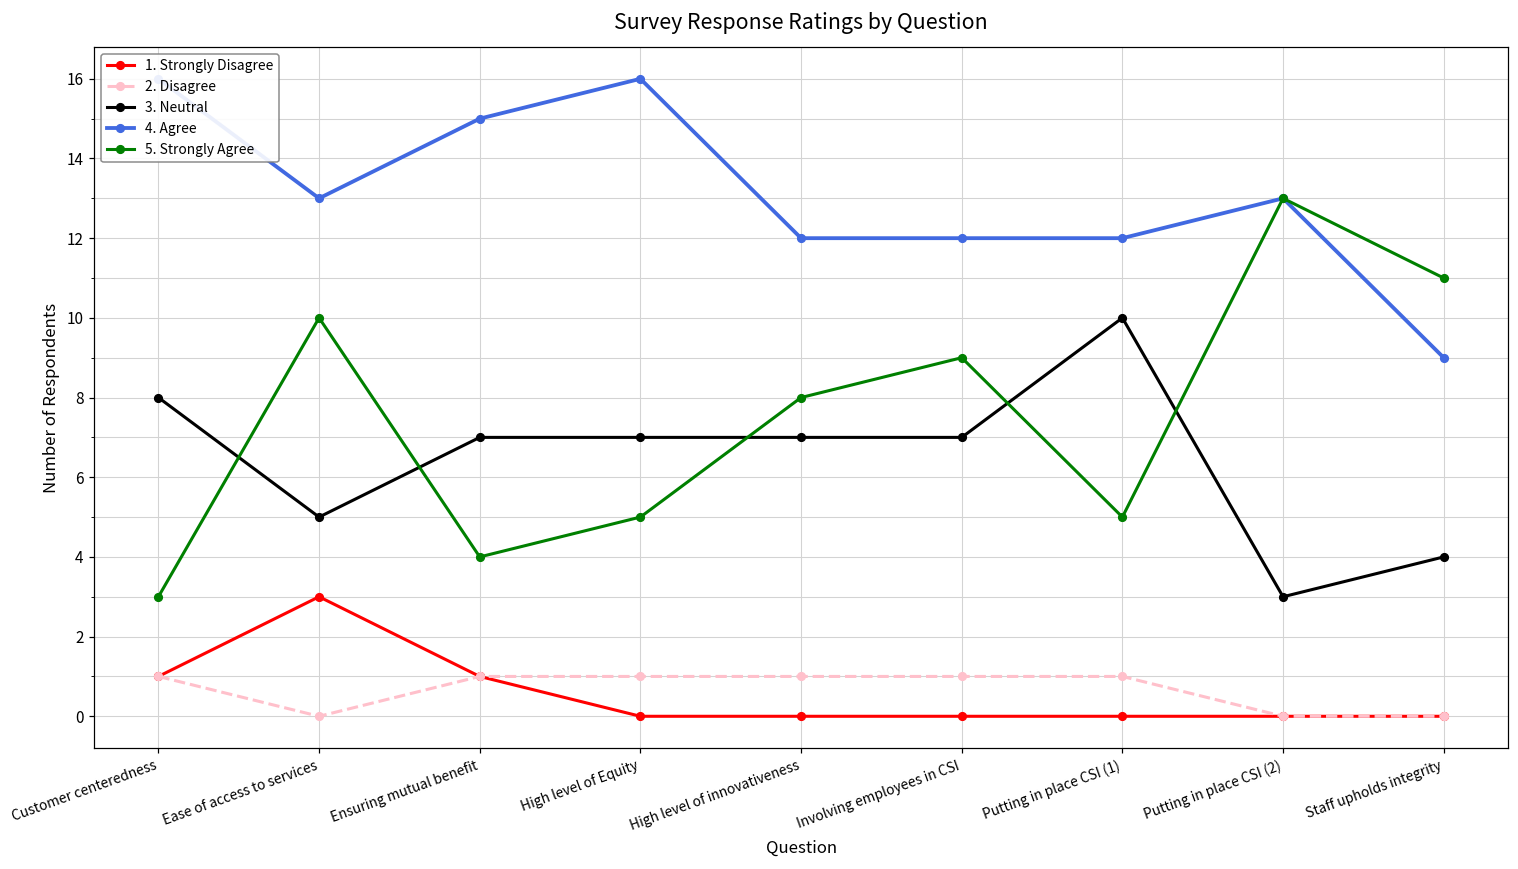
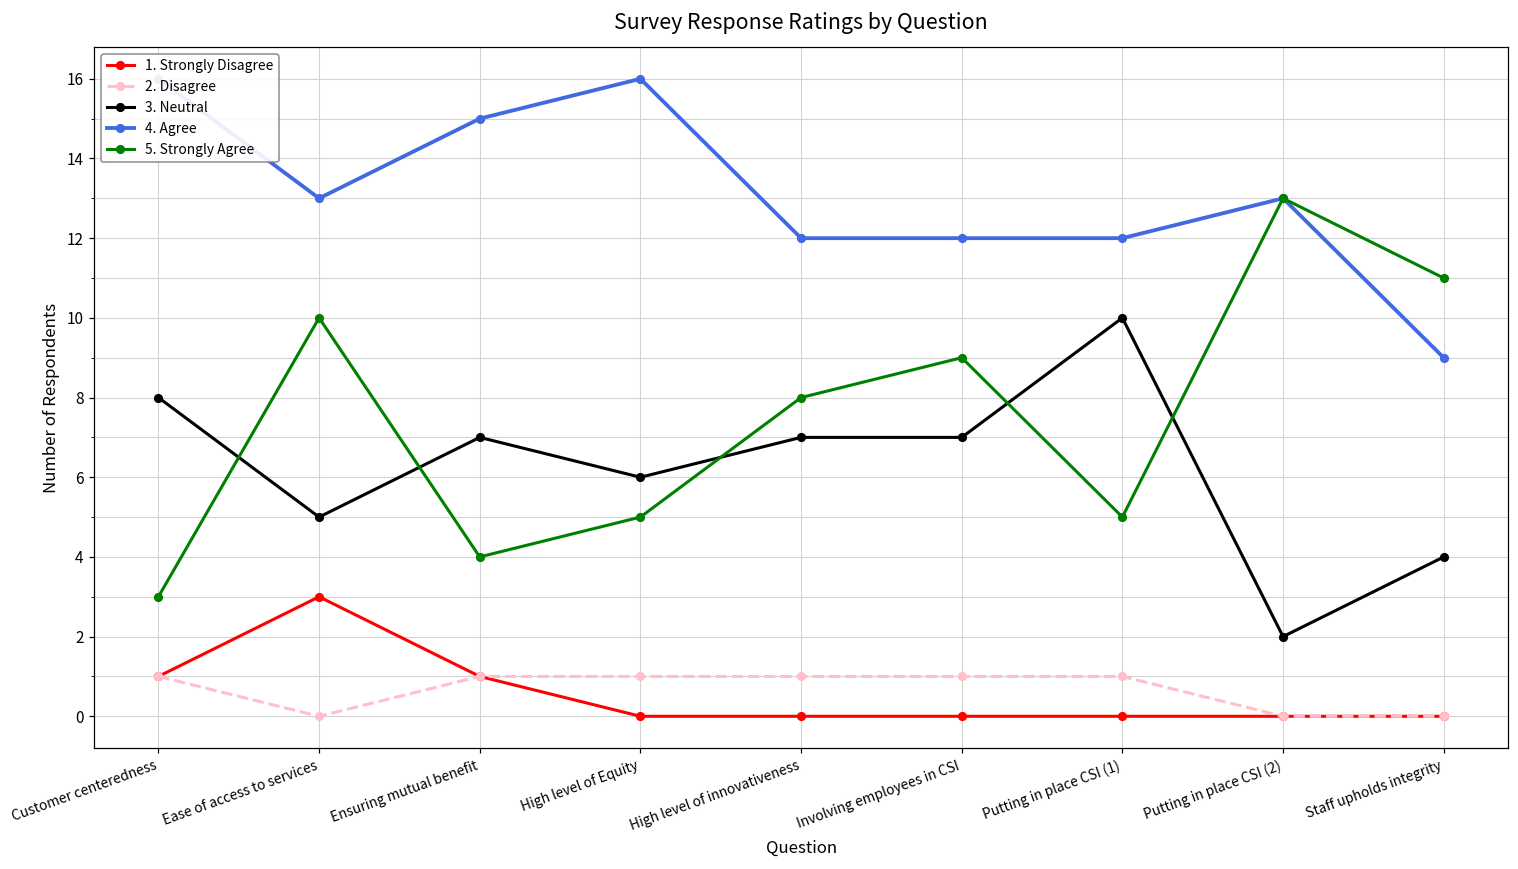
3. Neutral, High level of Equity: 7 -> 6
3. Neutral, Putting in place CSI (2): 3 -> 2
